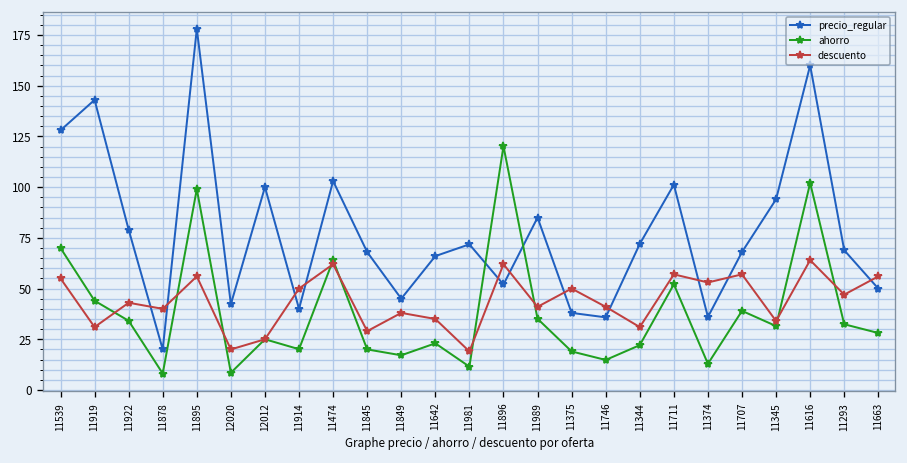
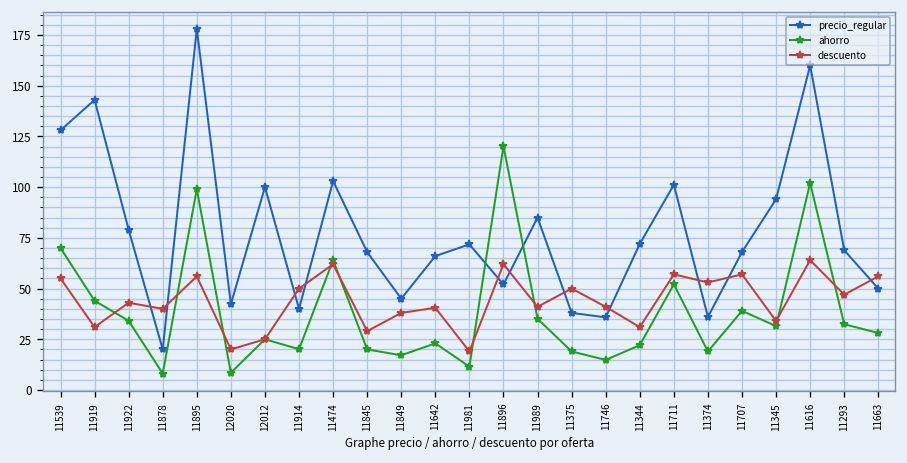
descuento, 11642: 35 -> 41
ahorro, 11374: 13 -> 19
